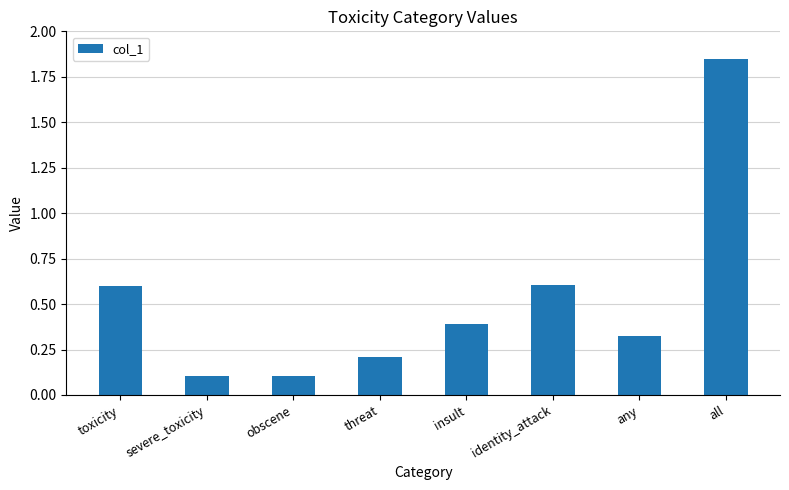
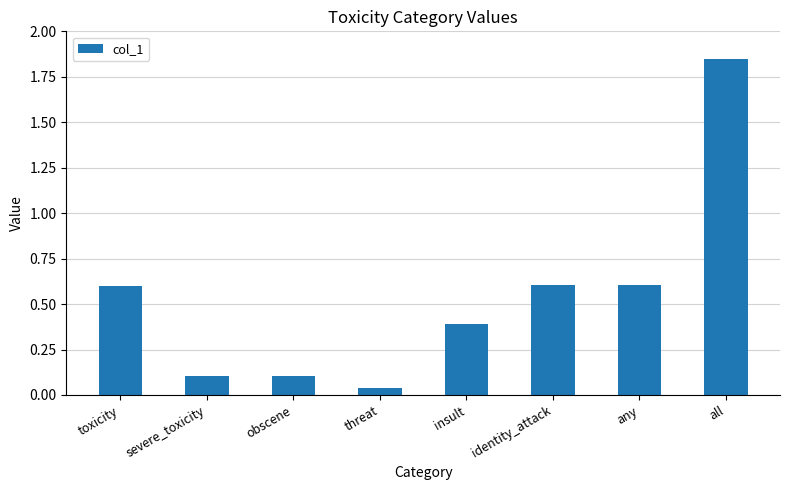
threat: 0.21 -> 0.04
any: 0.33 -> 0.61
